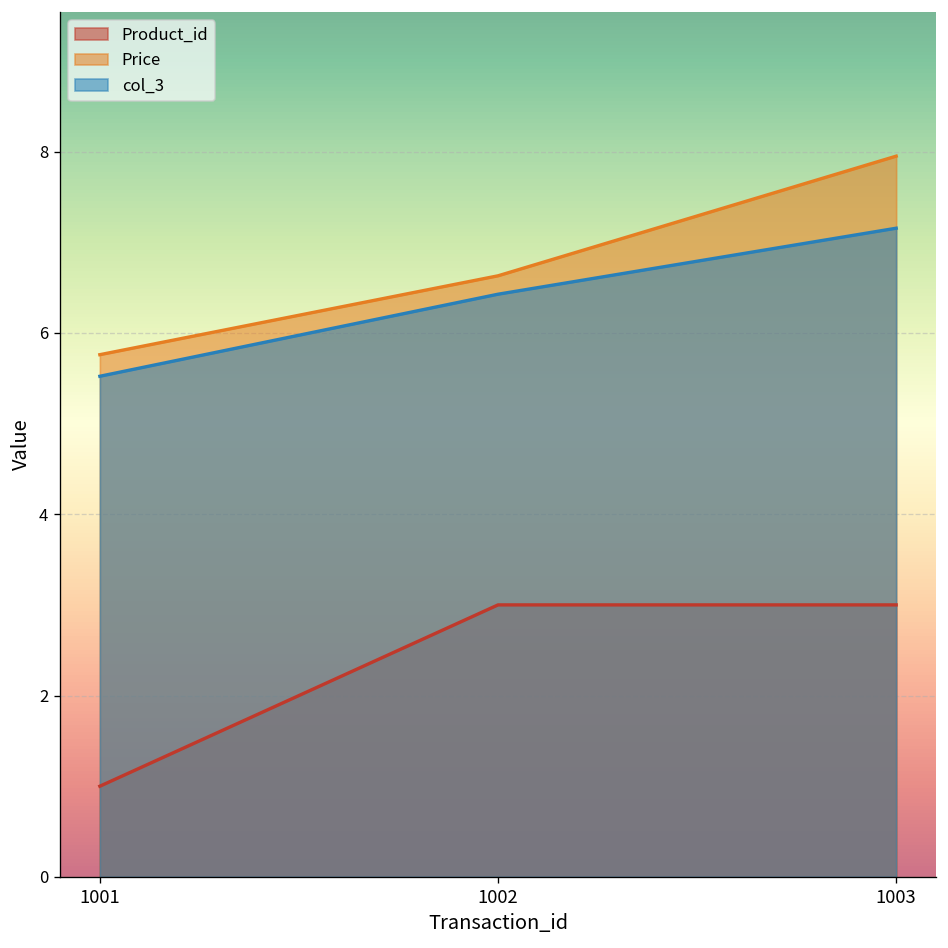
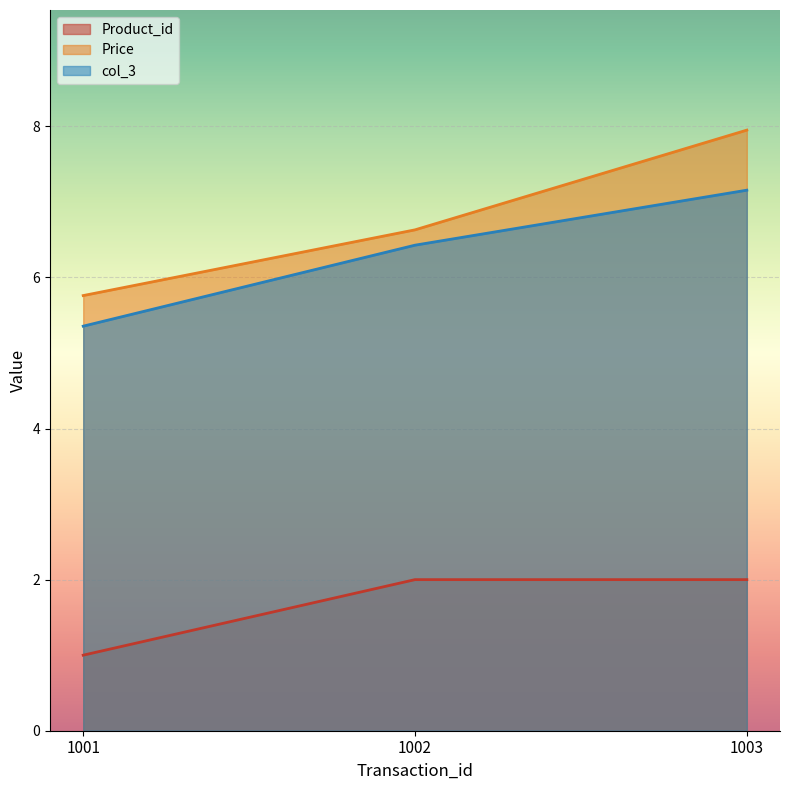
col_3, 1001: 5.5 -> 5.4
Product_id, 1002: 3 -> 2
Product_id, 1003: 3 -> 2
